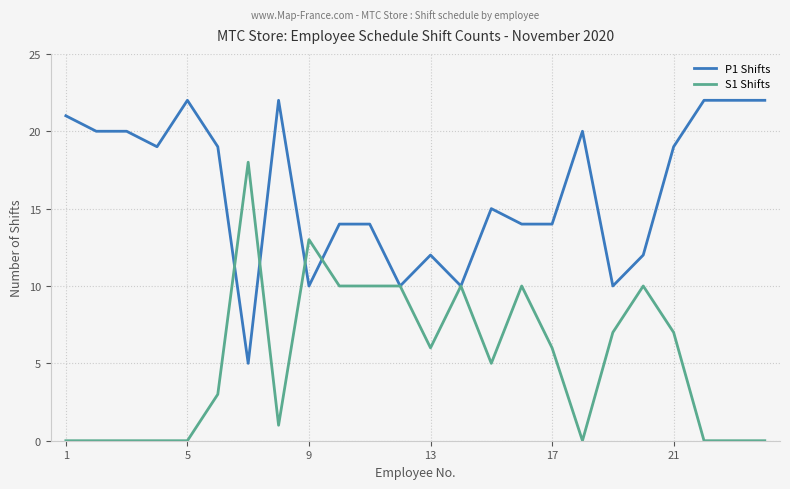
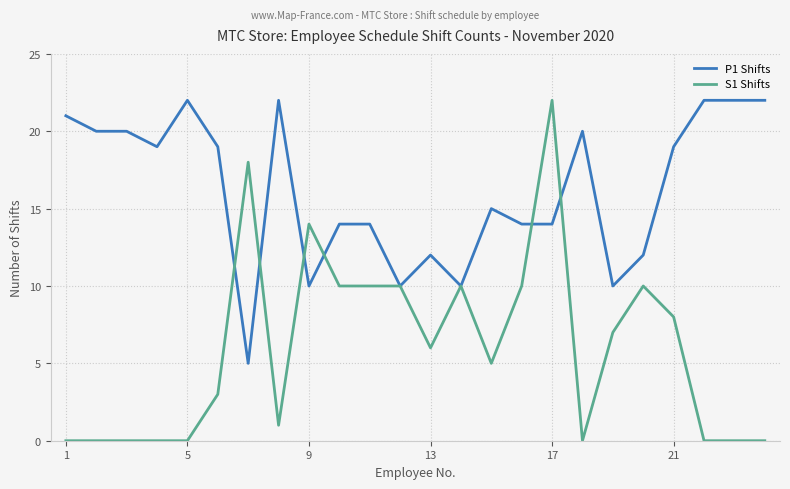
S1 Shifts, 9: 13 -> 14
S1 Shifts, 17: 6 -> 22
S1 Shifts, 21: 7 -> 8
